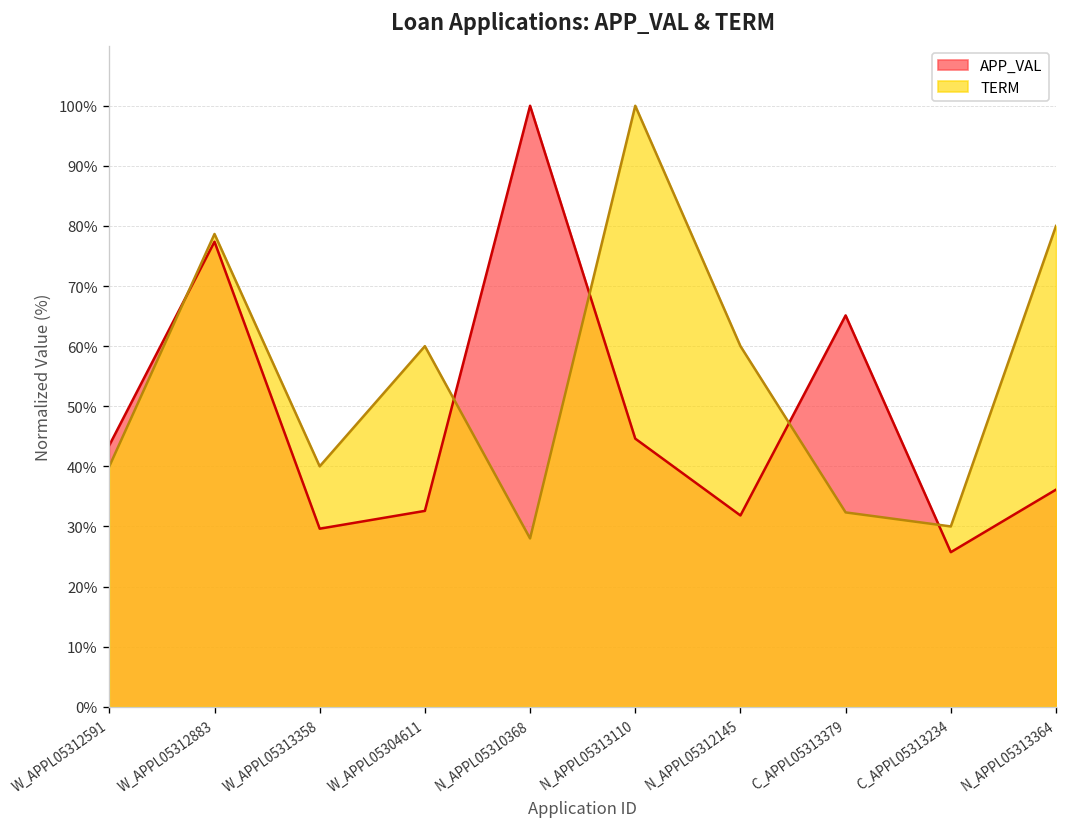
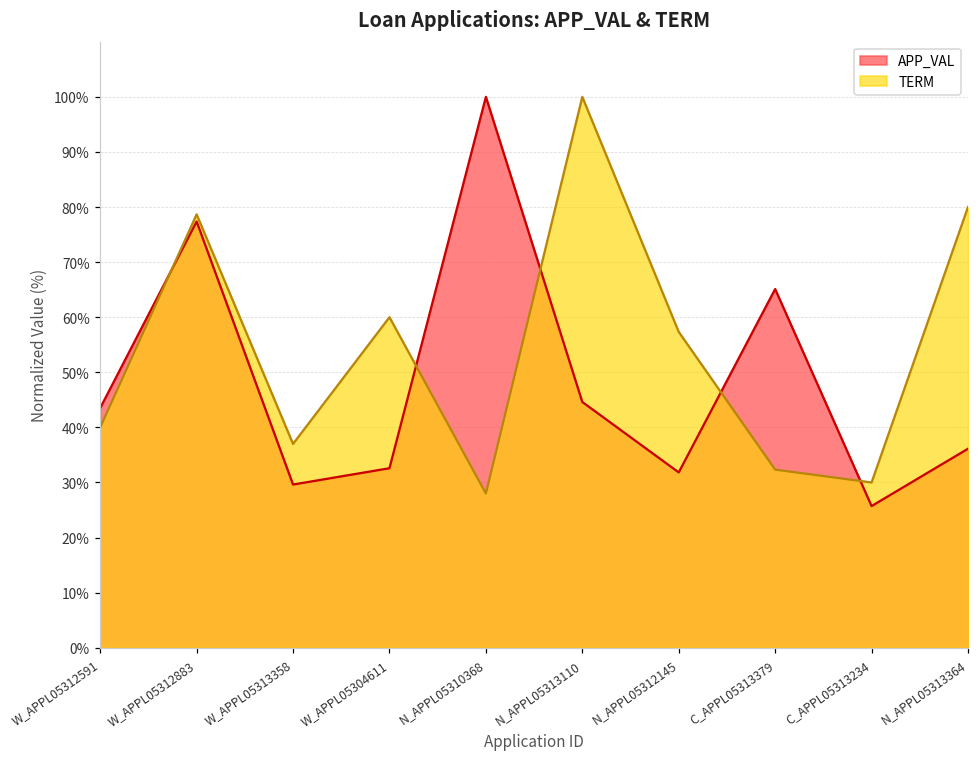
TERM, W_APPL05313358: 40% -> 37%
TERM, N_APPL05312145: 60% -> 57%
